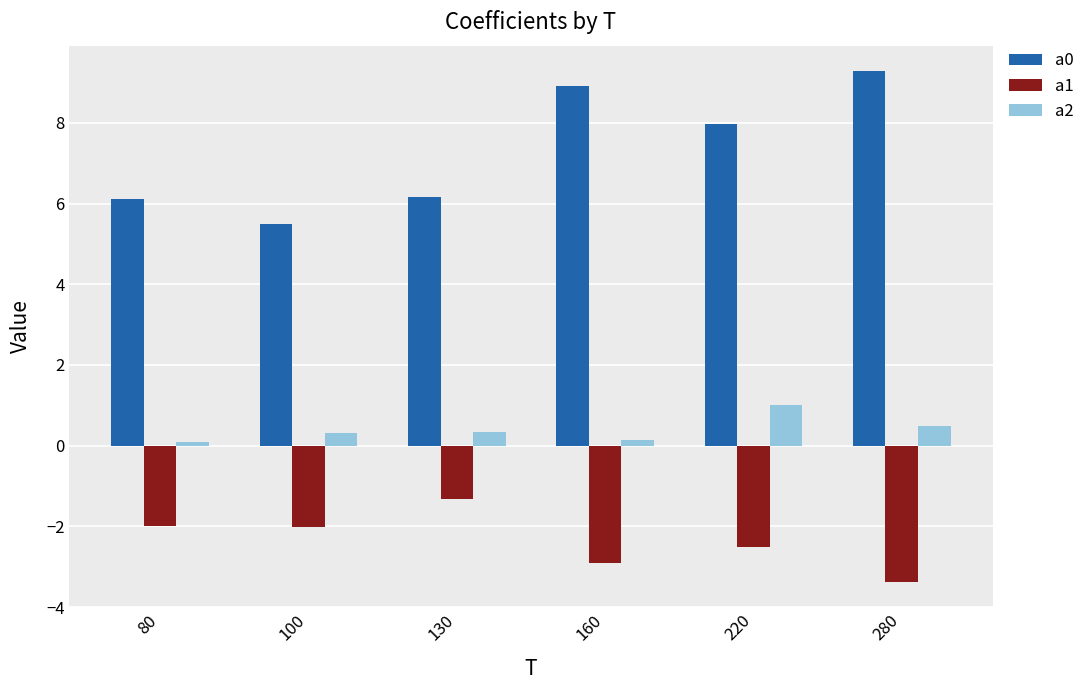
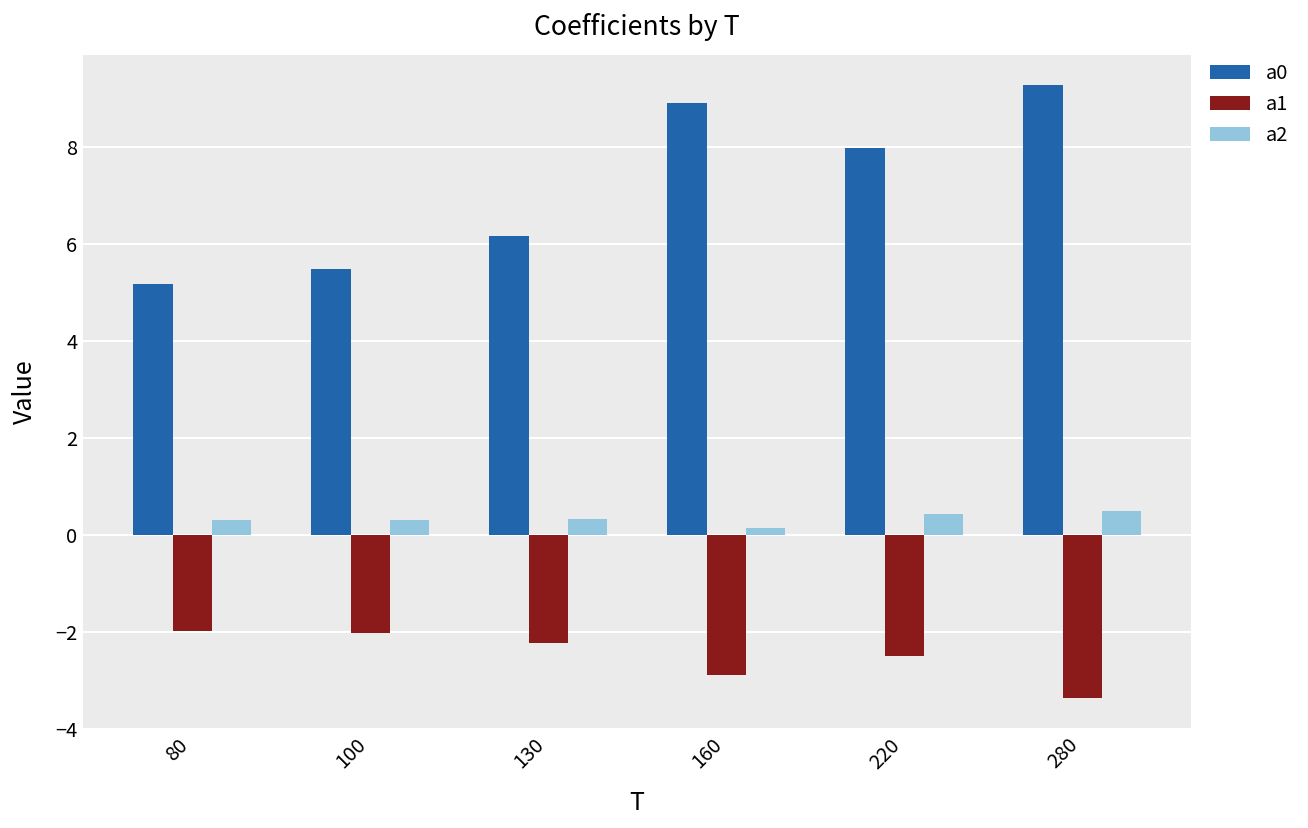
a0, 80: 6.1 -> 5.2
a2, 80: 0.1 -> 0.3
a1, 130: -1.3 -> -2.2
a2, 220: 1.0 -> 0.4
